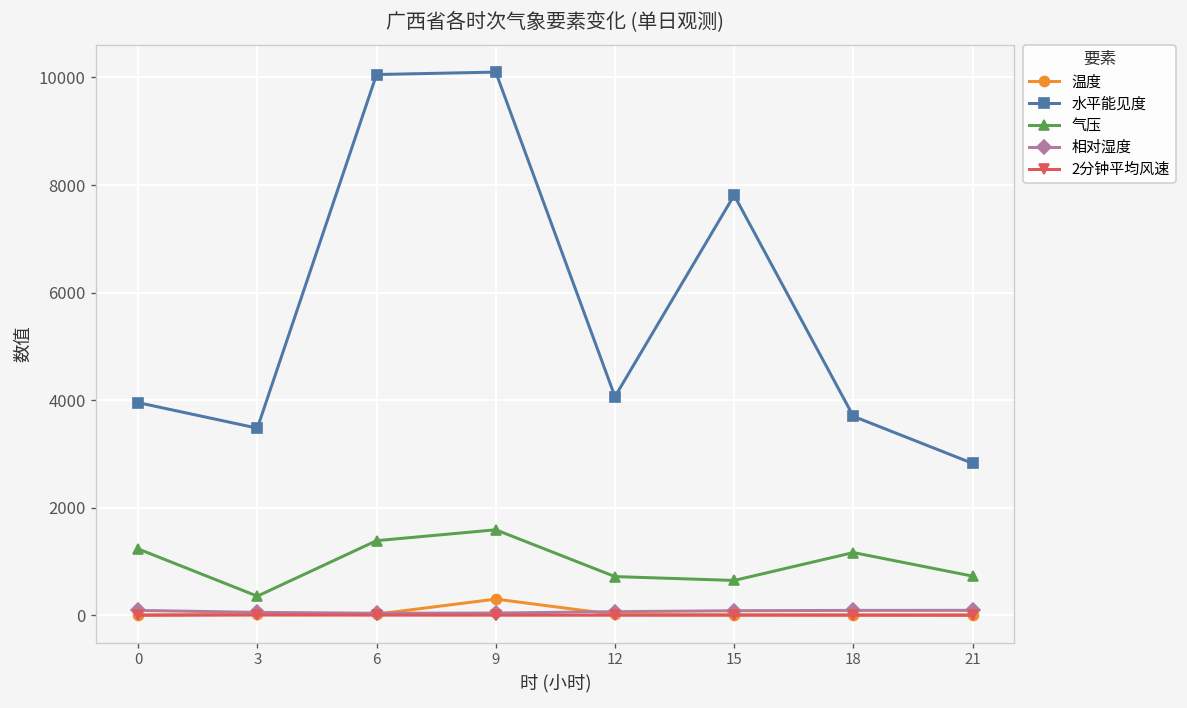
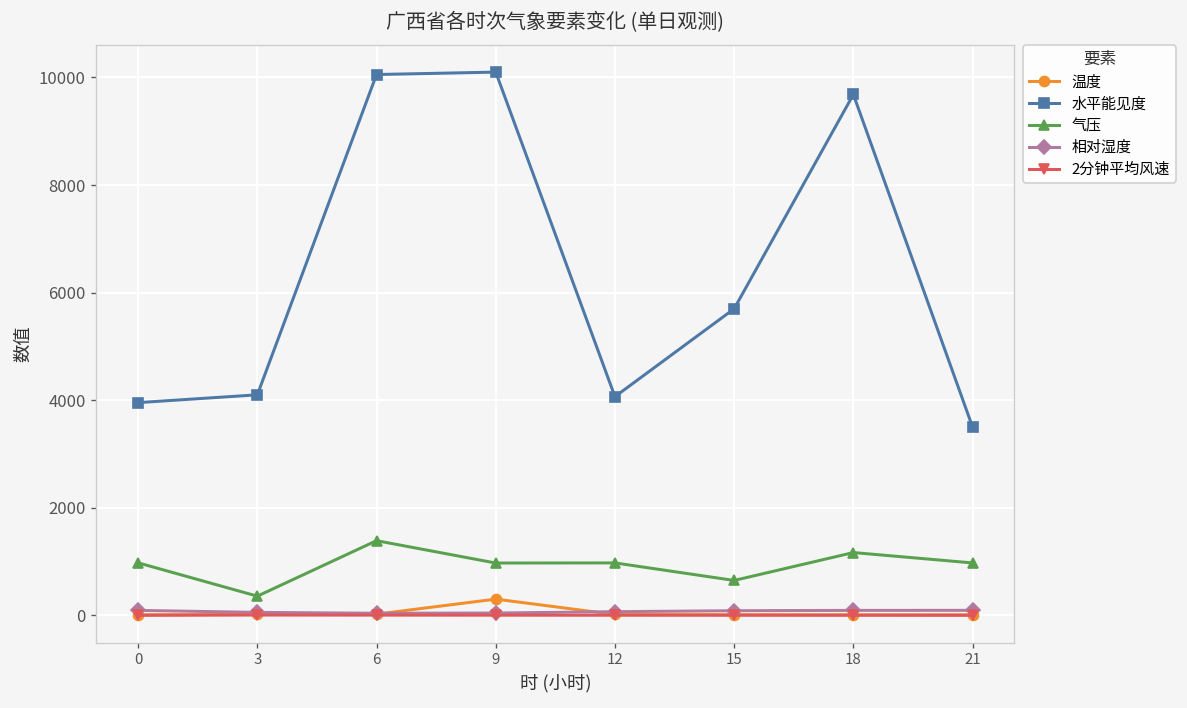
气压, 0: 1200 -> 1000
水平能见度, 3: 3500 -> 4100
气压, 9: 1600 -> 1000
气压, 12: 700 -> 1000
水平能见度, 15: 7800 -> 5700
水平能见度, 18: 3700 -> 9700
水平能见度, 21: 2800 -> 3500
气压, 21: 700 -> 1000
